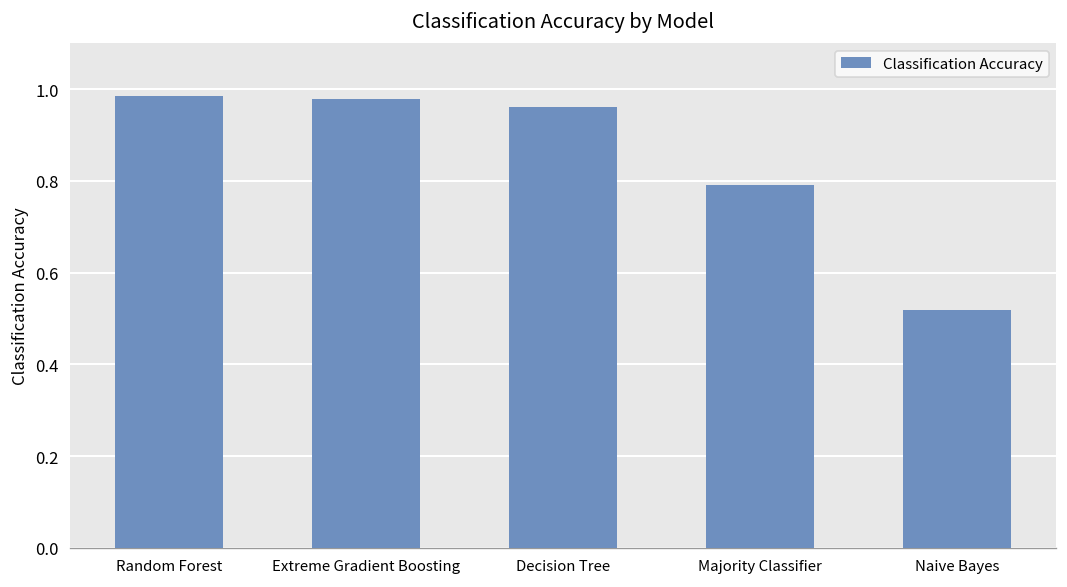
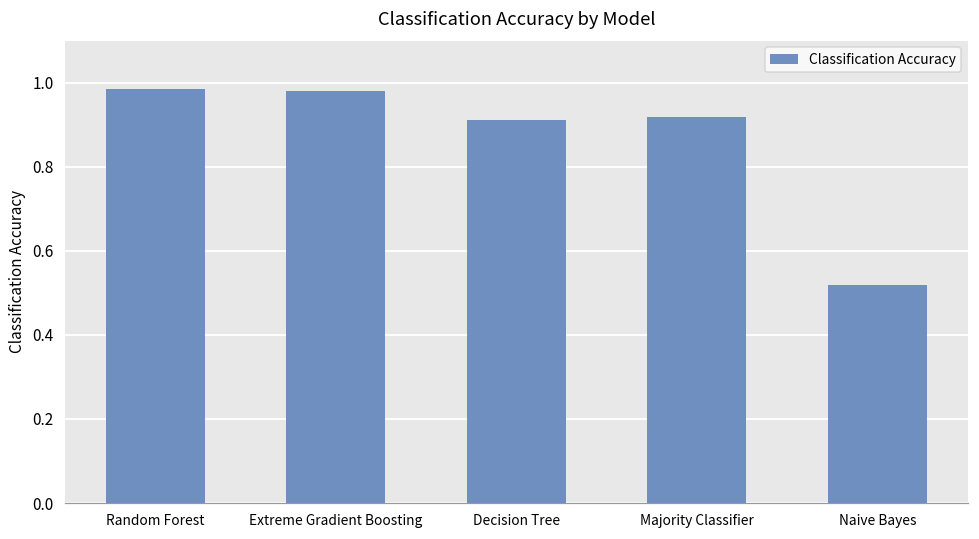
Decision Tree: 0.96 -> 0.91
Majority Classifier: 0.79 -> 0.92
